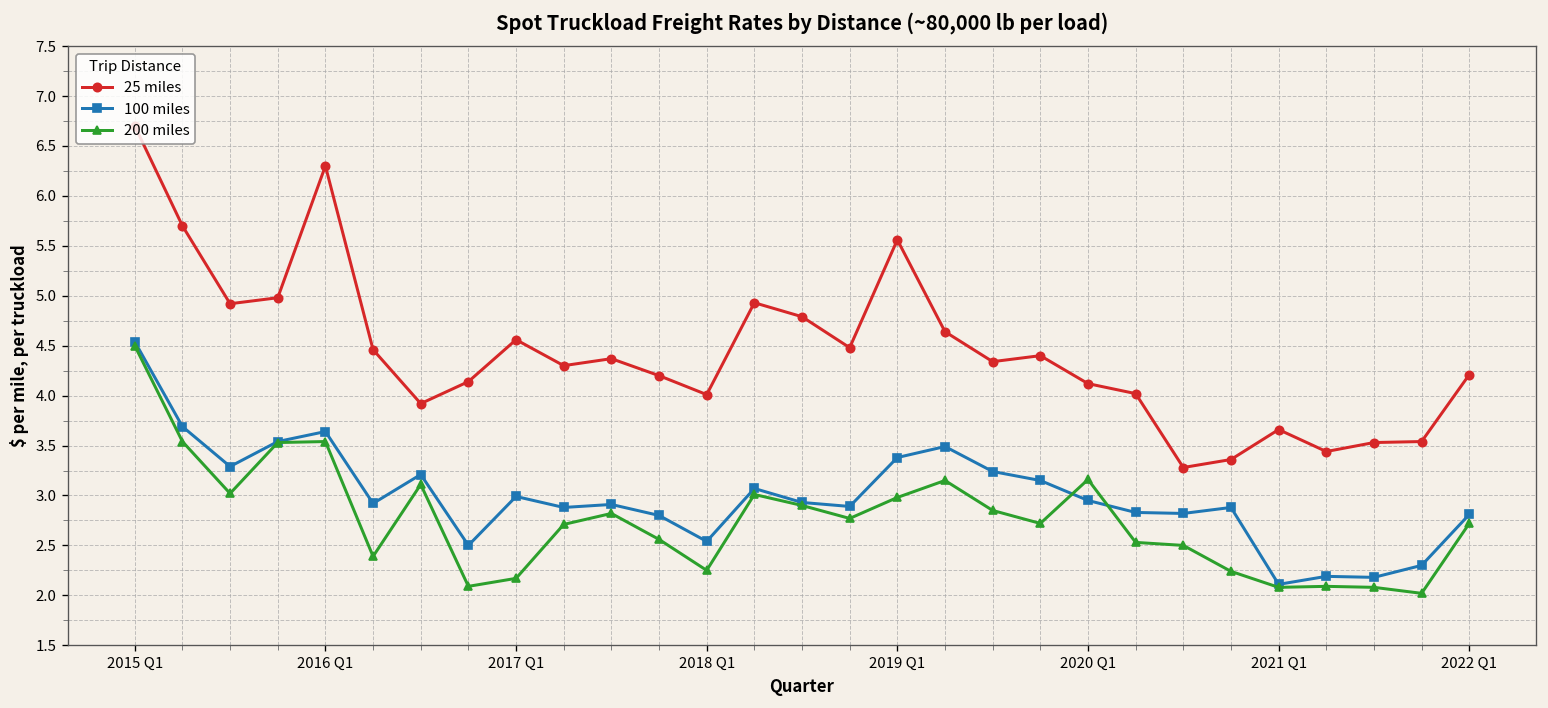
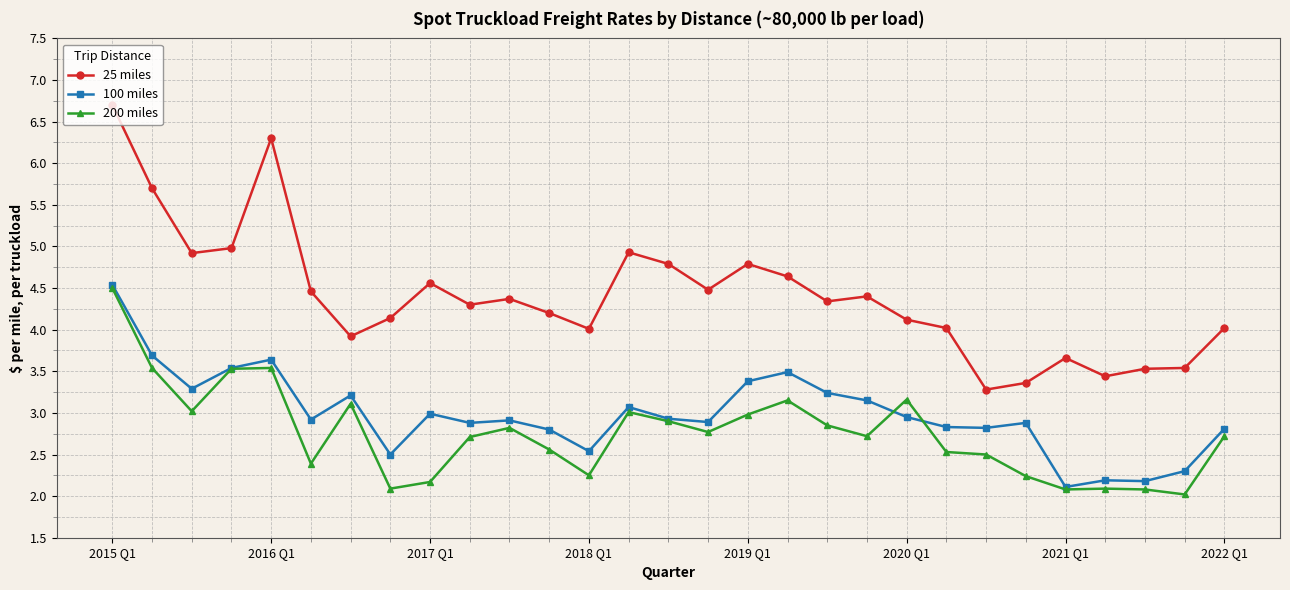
25 miles, 2019 Q1: 5.6 -> 4.8
25 miles, 2022 Q1: 4.2 -> 4.0
